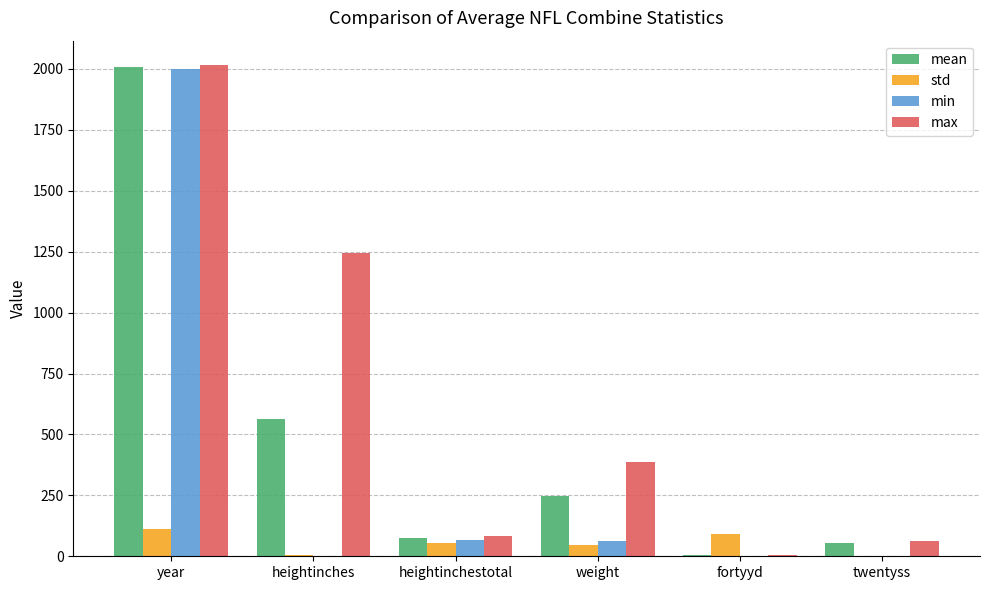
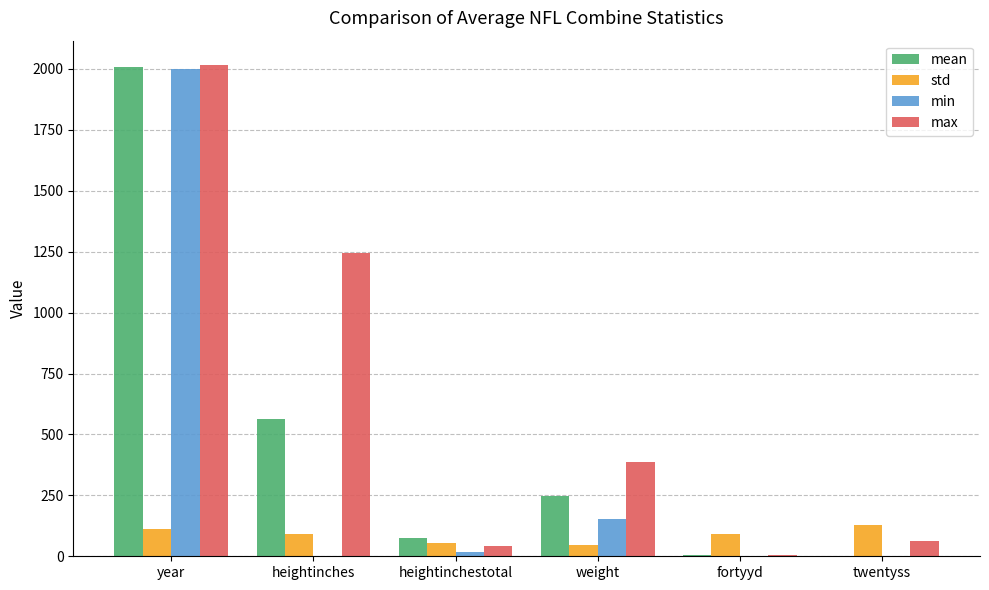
std, heightinches: 0 -> 90
min, heightinchestotal: 70 -> 20
max, heightinchestotal: 80 -> 40
min, weight: 60 -> 160
mean, twentyss: 50 -> 0
std, twentyss: 0 -> 130
